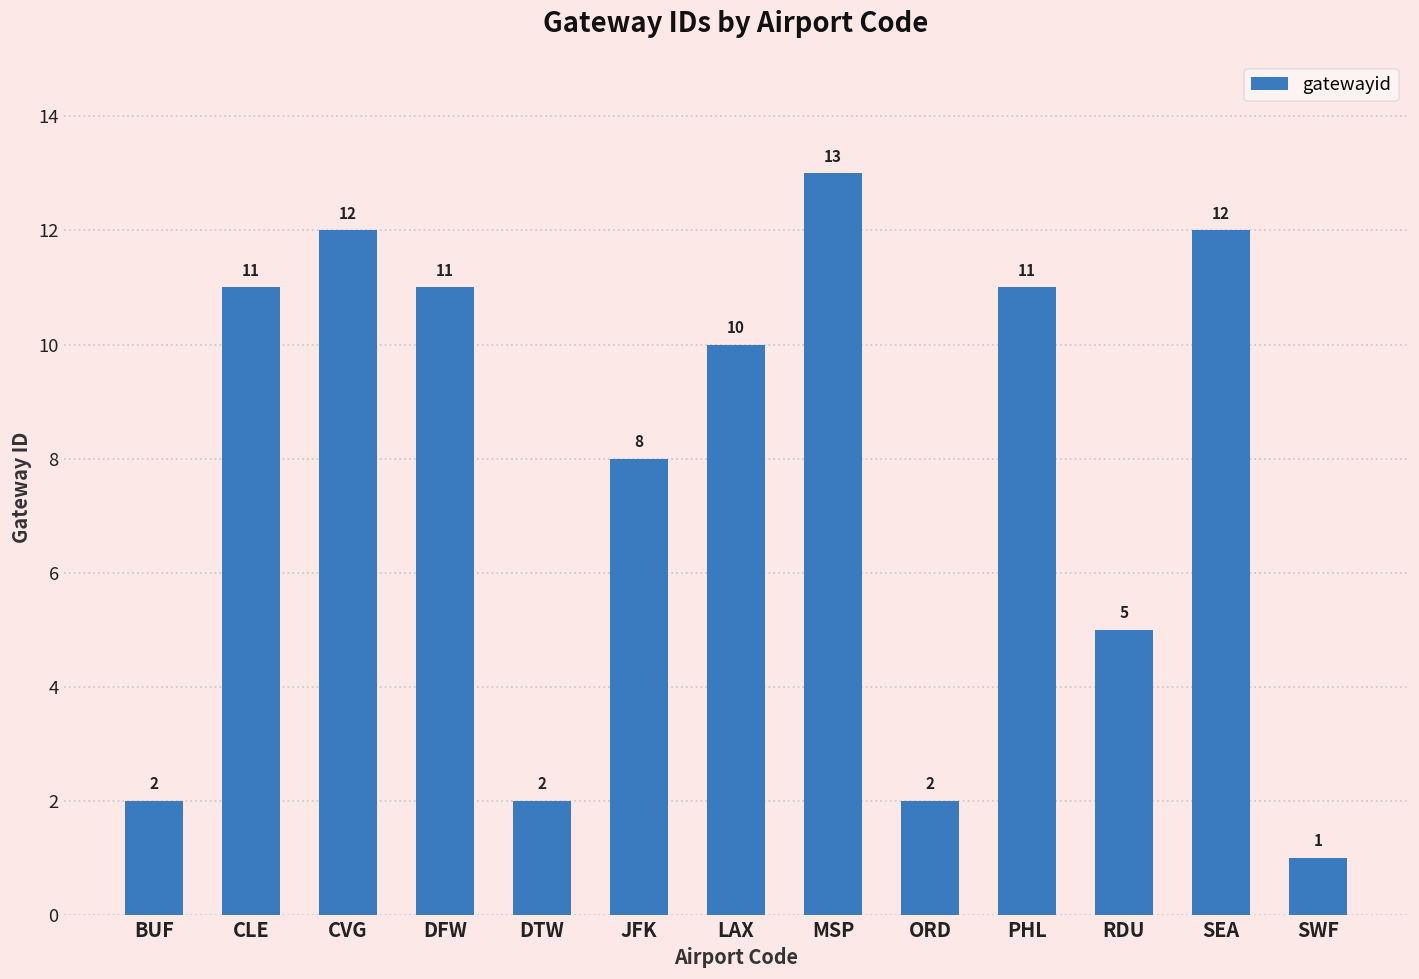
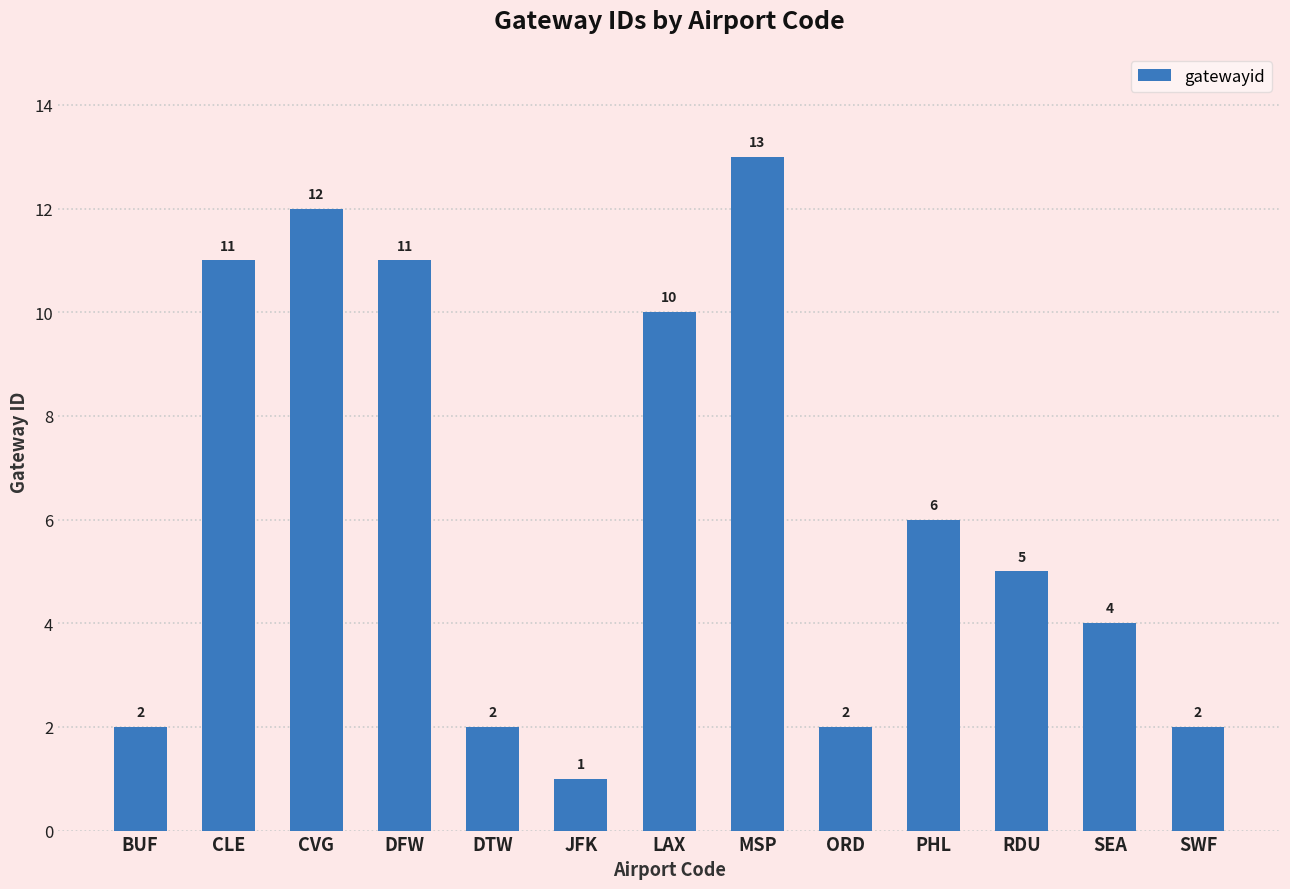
JFK: 8 -> 1
PHL: 11 -> 6
SEA: 12 -> 4
SWF: 1 -> 2
